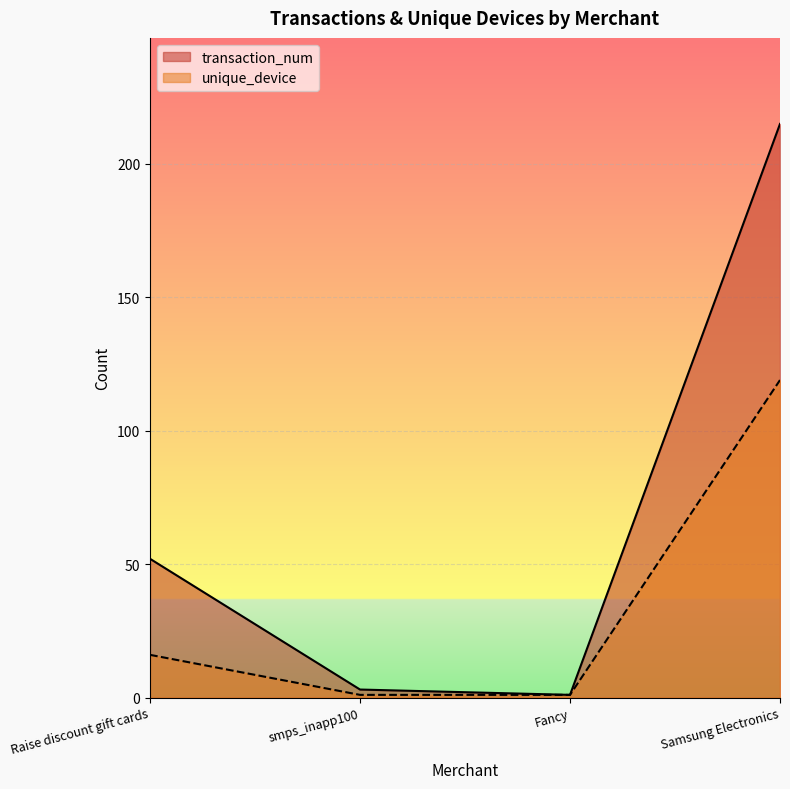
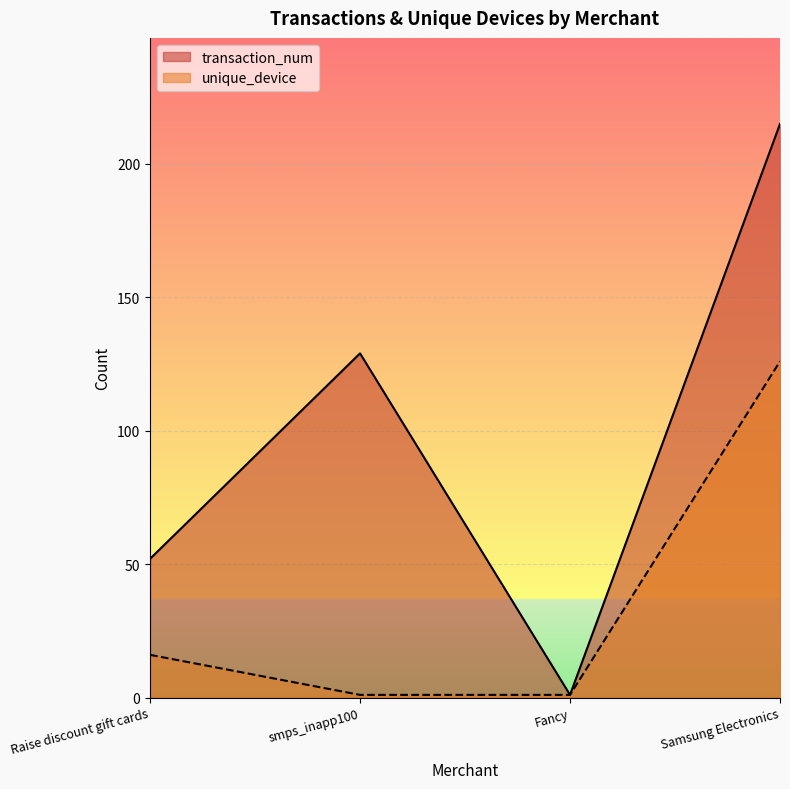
transaction_num, smps_inapp100: 3 -> 129
unique_device, Samsung Electronics: 119 -> 126
